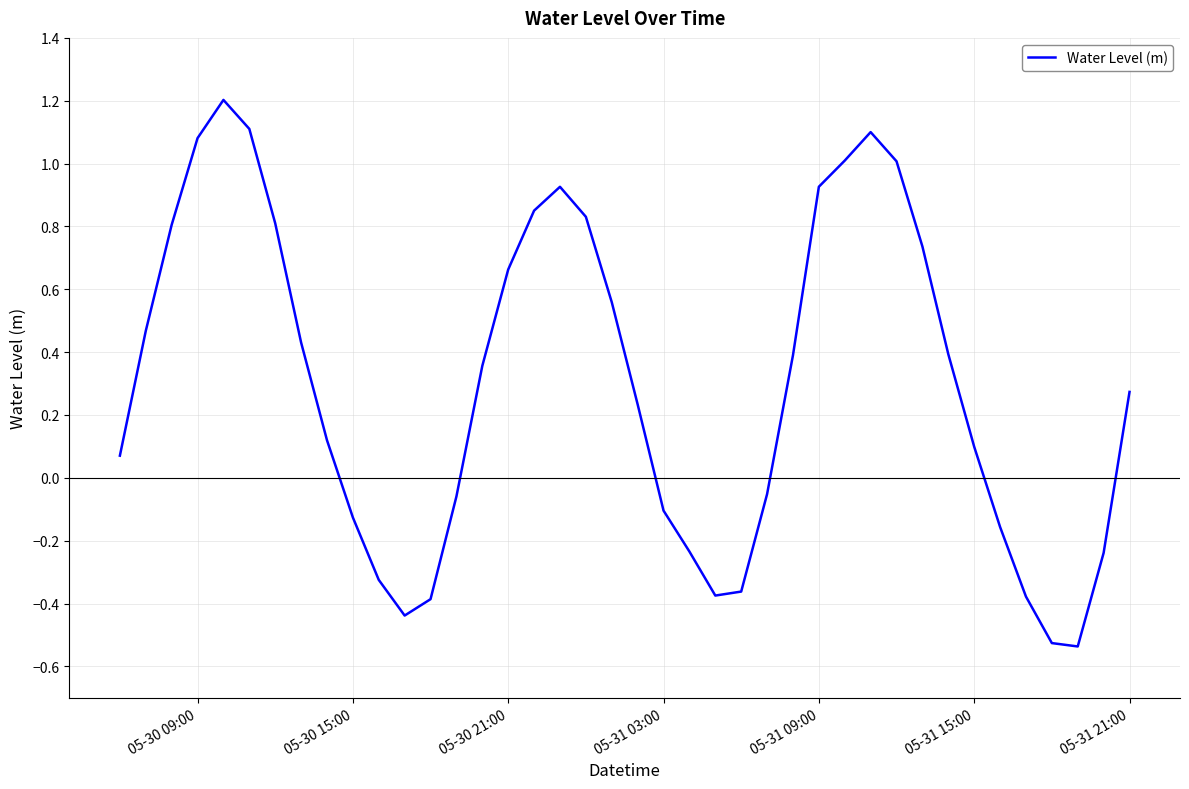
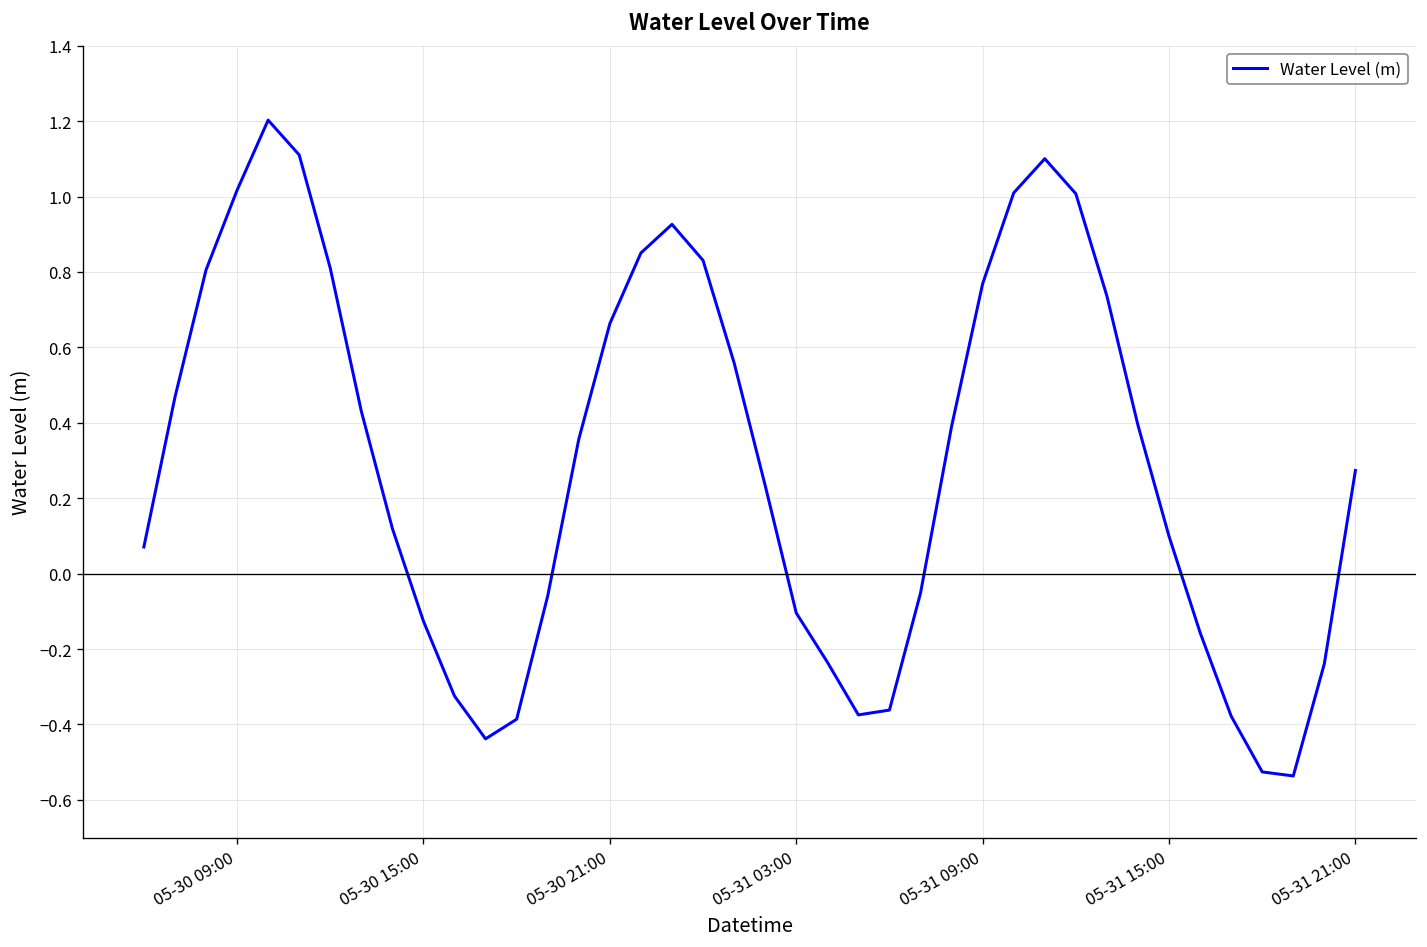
05-30 09:00: 1.08 -> 1.02
05-31 09:00: 0.93 -> 0.77
